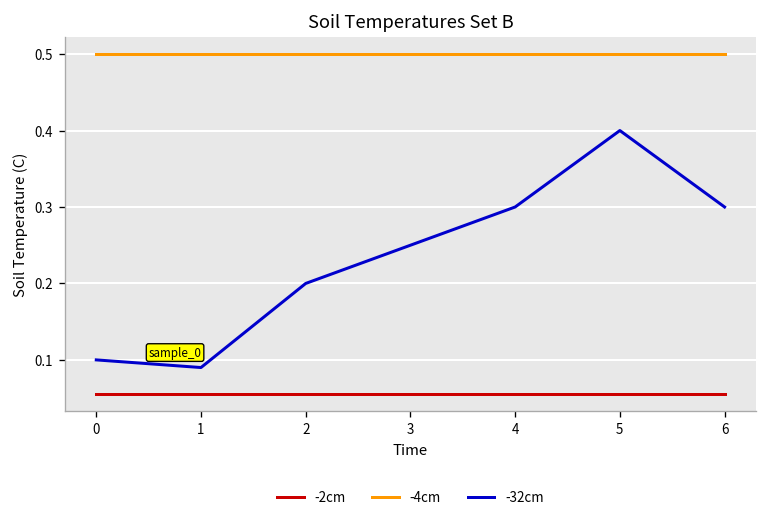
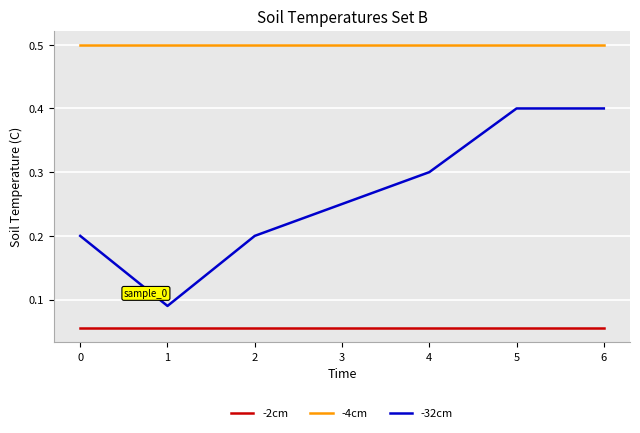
-32cm, 0: 0.1 -> 0.2
-32cm, 6: 0.3 -> 0.4
